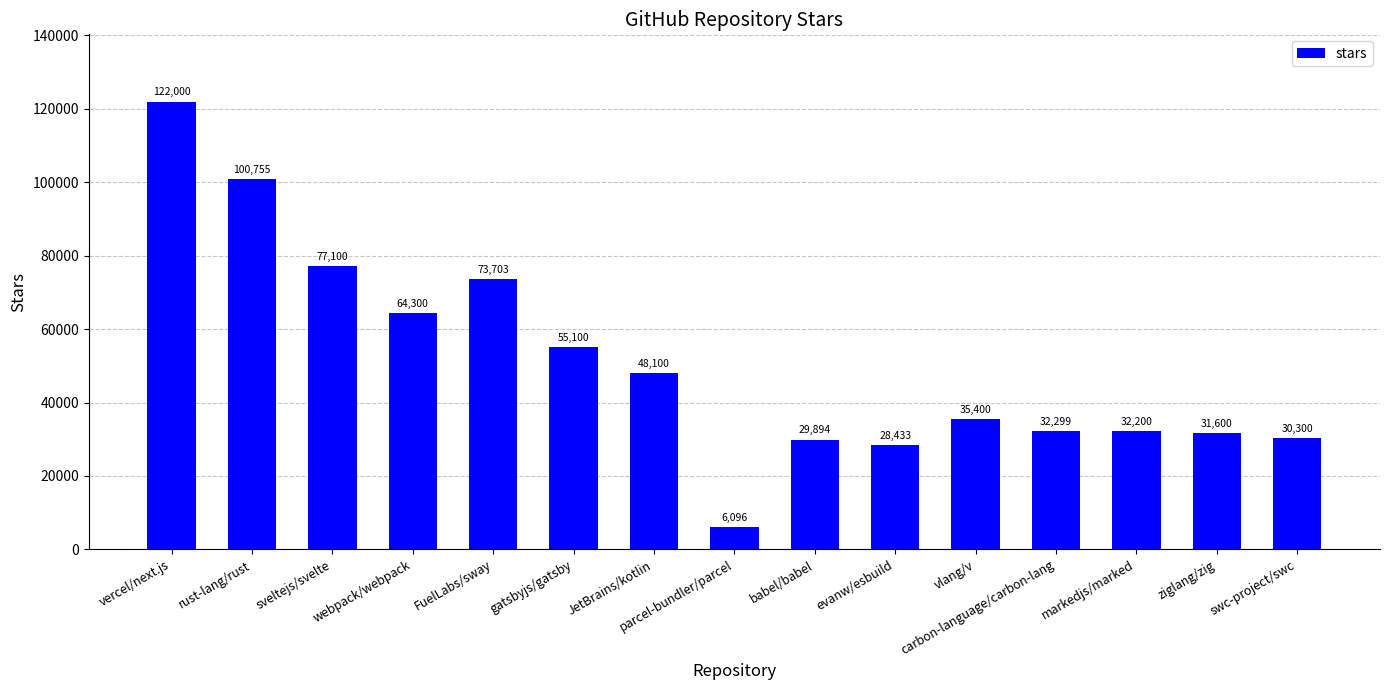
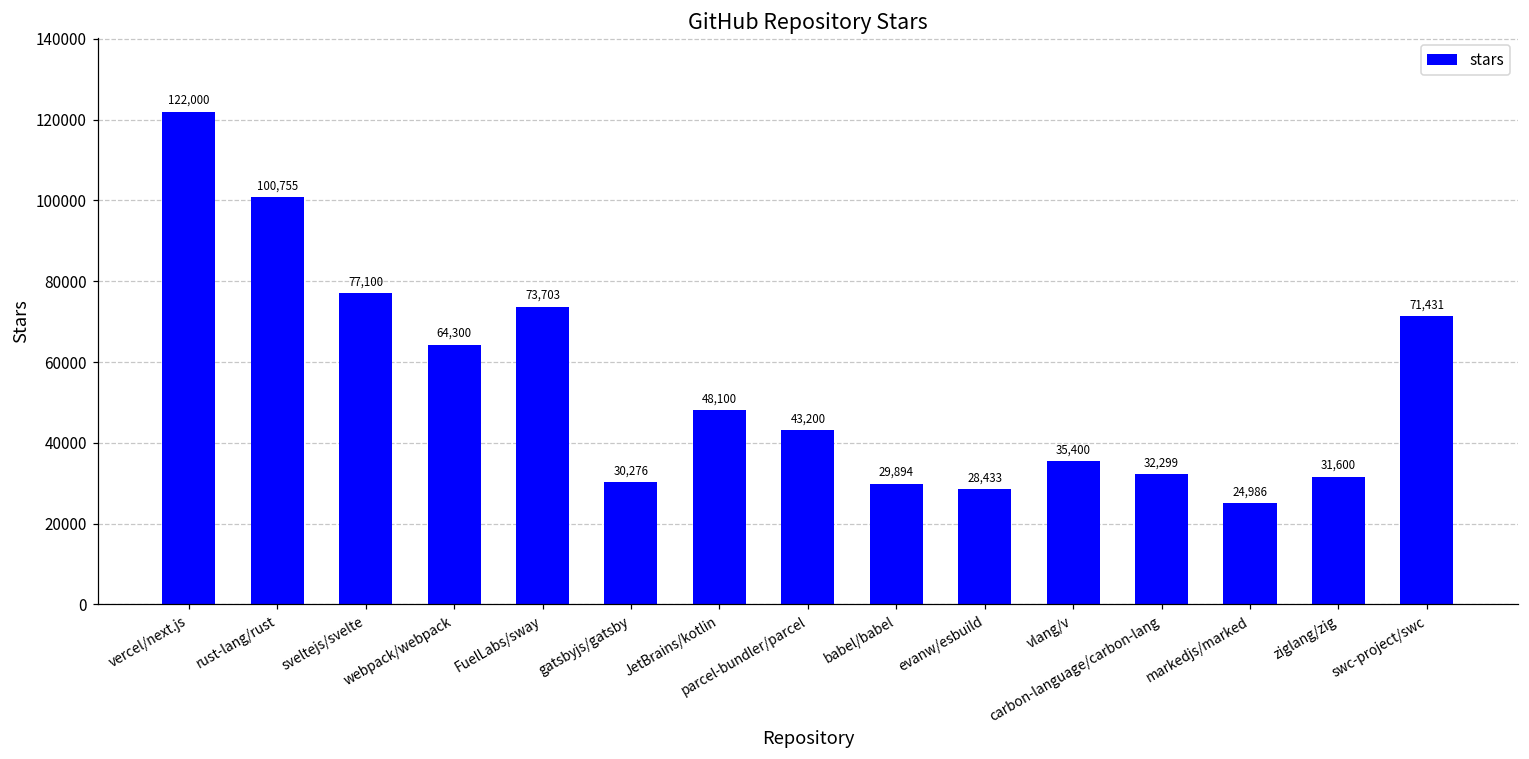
gatsbyjs/gatsby: 55,100 -> 30,276
parcel-bundler/parcel: 6,096 -> 43,200
markedjs/marked: 32,200 -> 24,986
swc-project/swc: 30,300 -> 71,431
